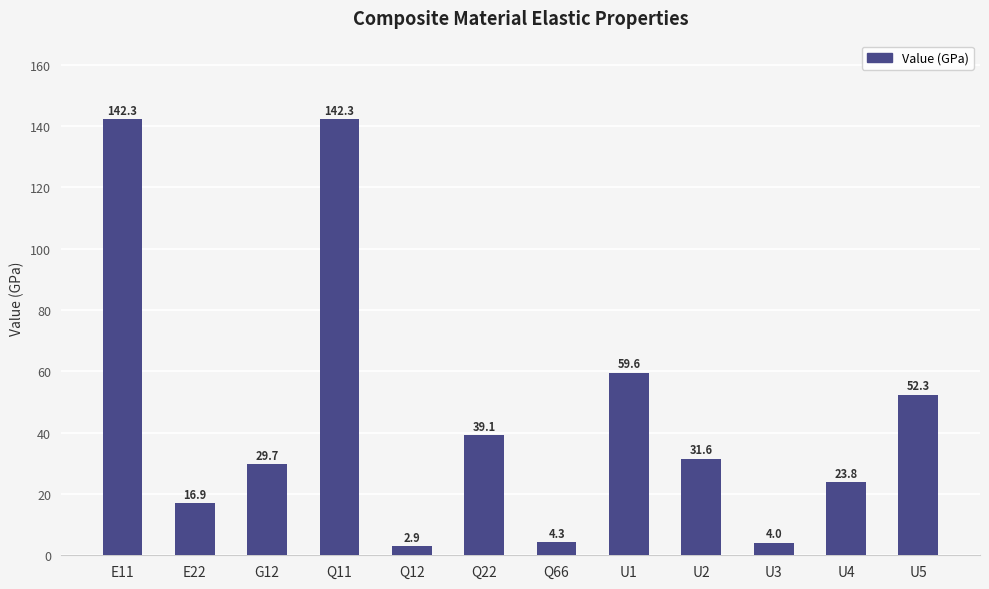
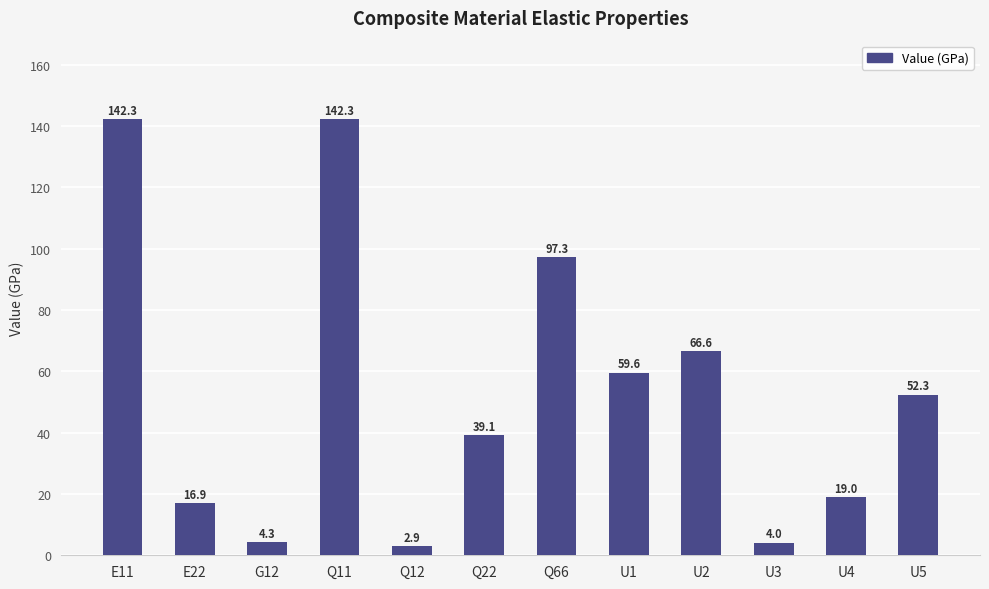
G12: 29.7 -> 4.3
Q66: 4.3 -> 97.3
U2: 31.6 -> 66.6
U4: 23.8 -> 19.0
